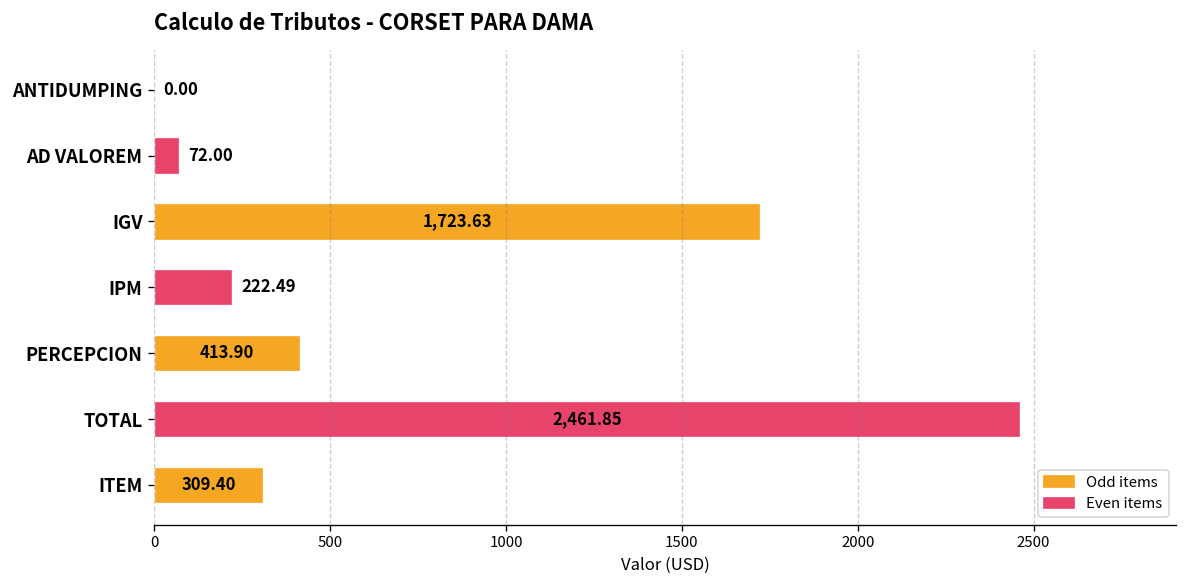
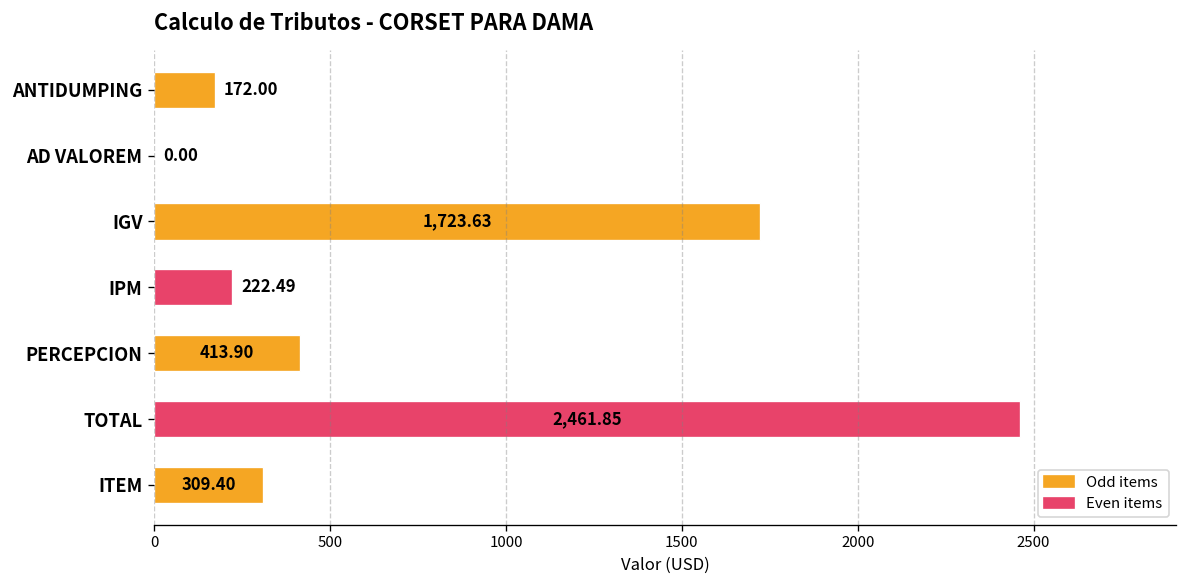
ANTIDUMPING: 0.00 -> 172.00
AD VALOREM: 72.00 -> 0.00
